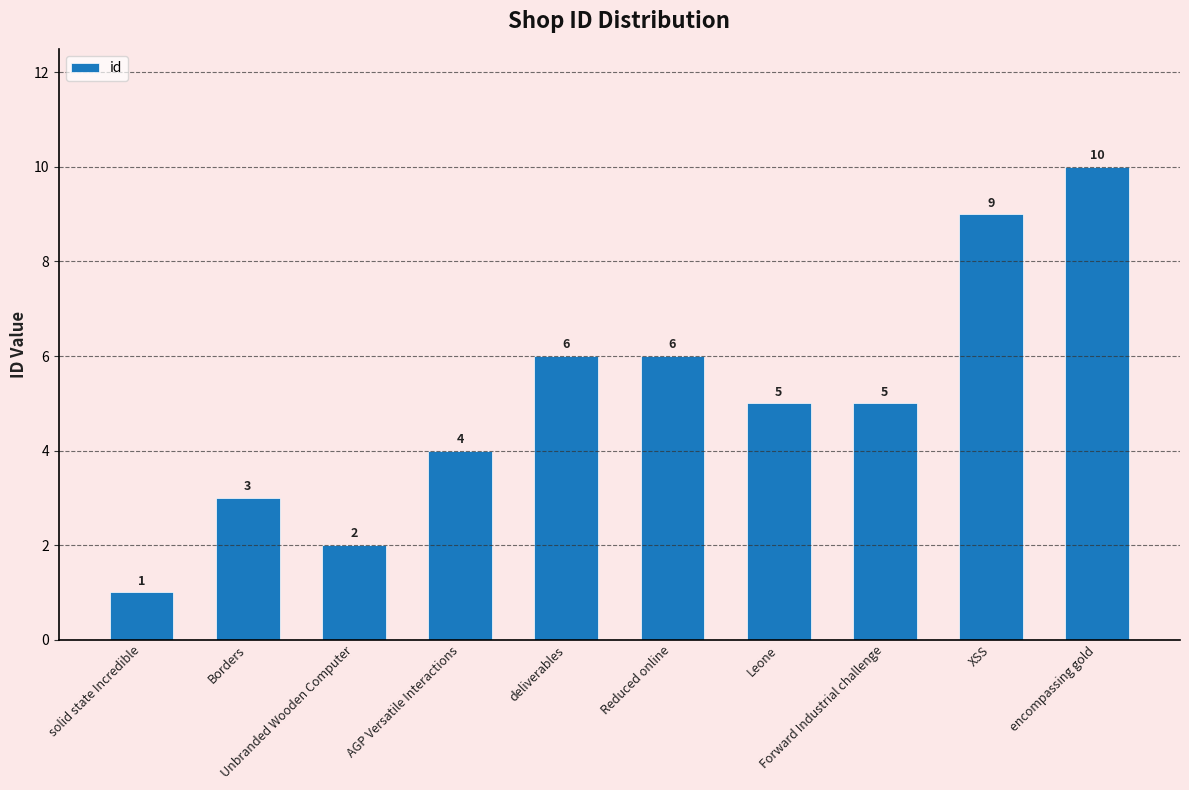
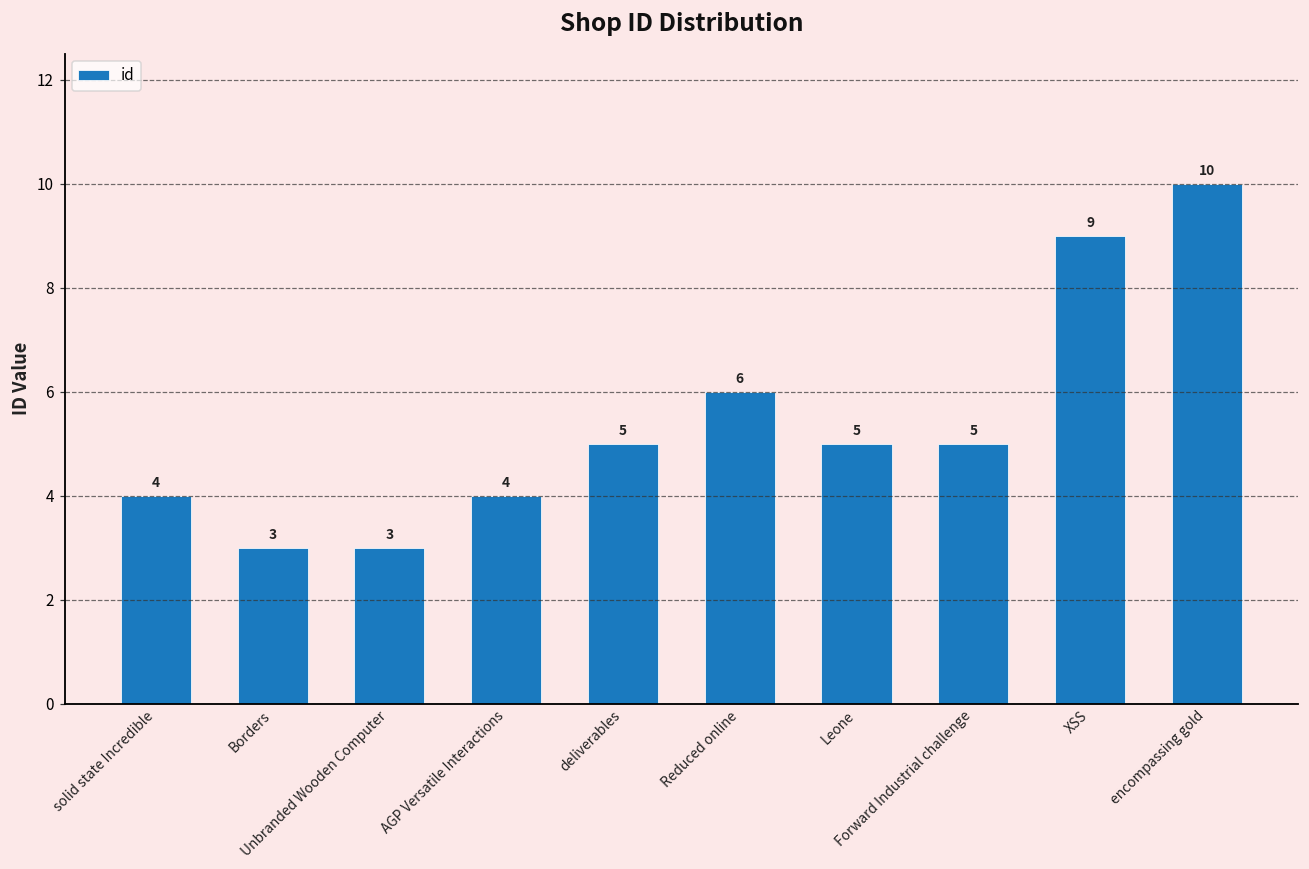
solid state Incredible: 1 -> 4
Unbranded Wooden Computer: 2 -> 3
deliverables: 6 -> 5
